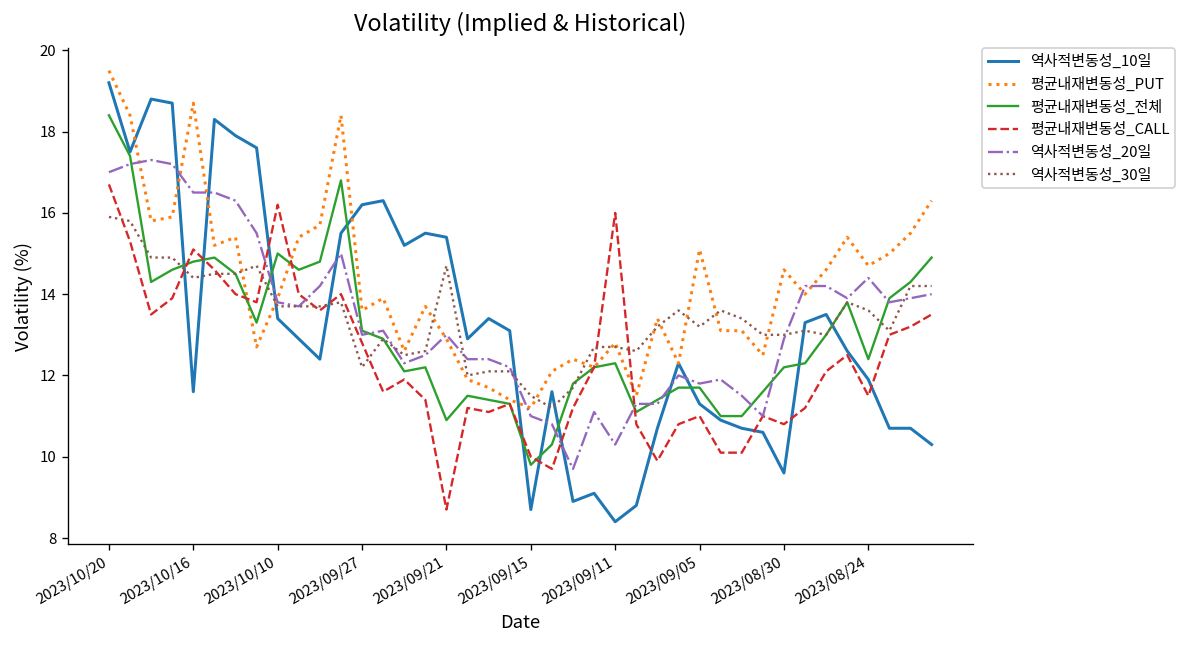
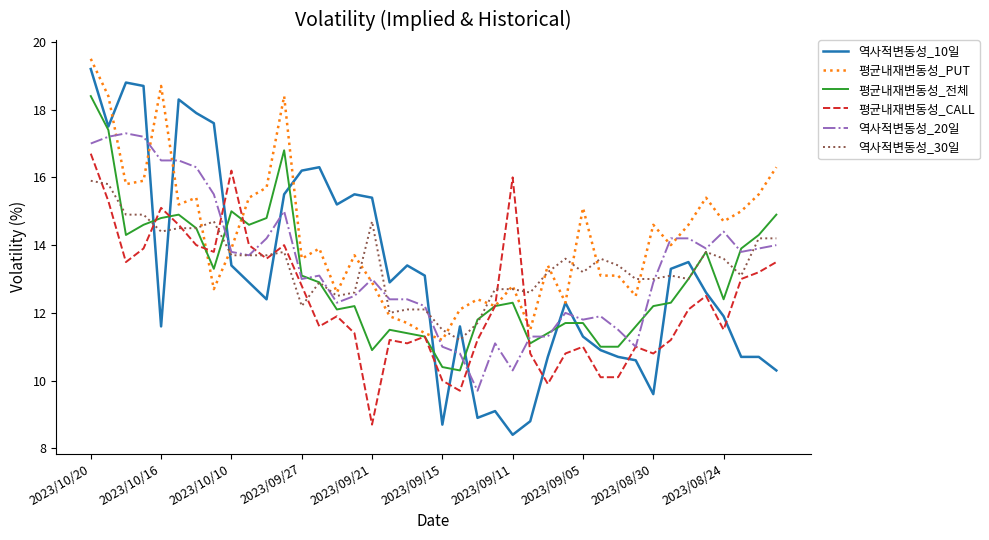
평균내재변동성_전체, 2023/09/15: 9.8 -> 10.4
